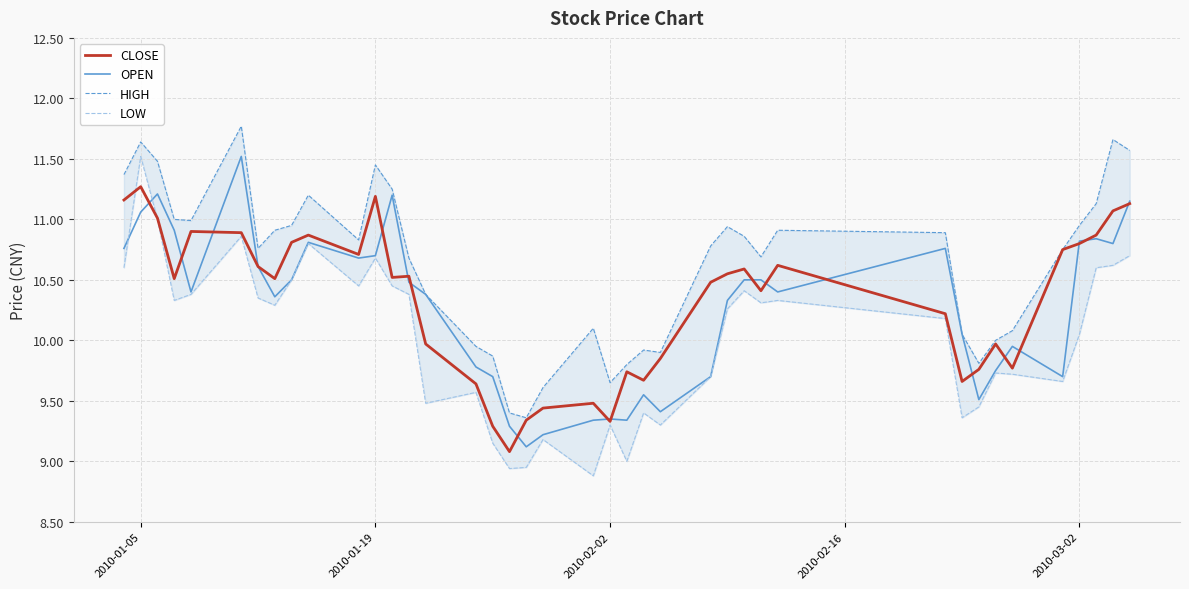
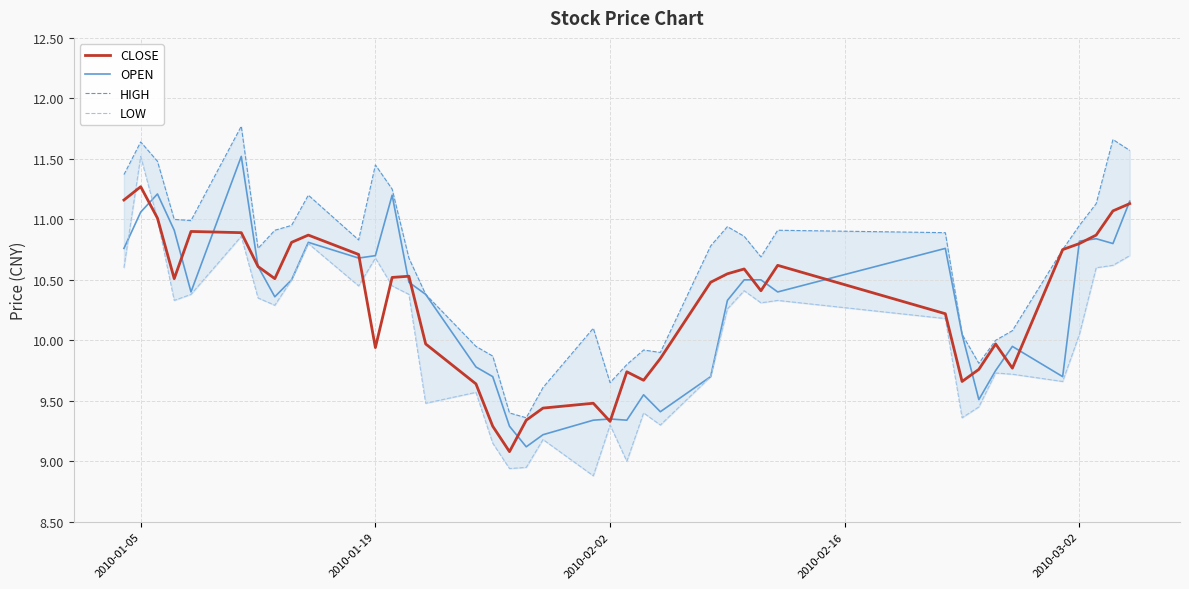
CLOSE, 2010-01-19: 11.19 -> 9.94
